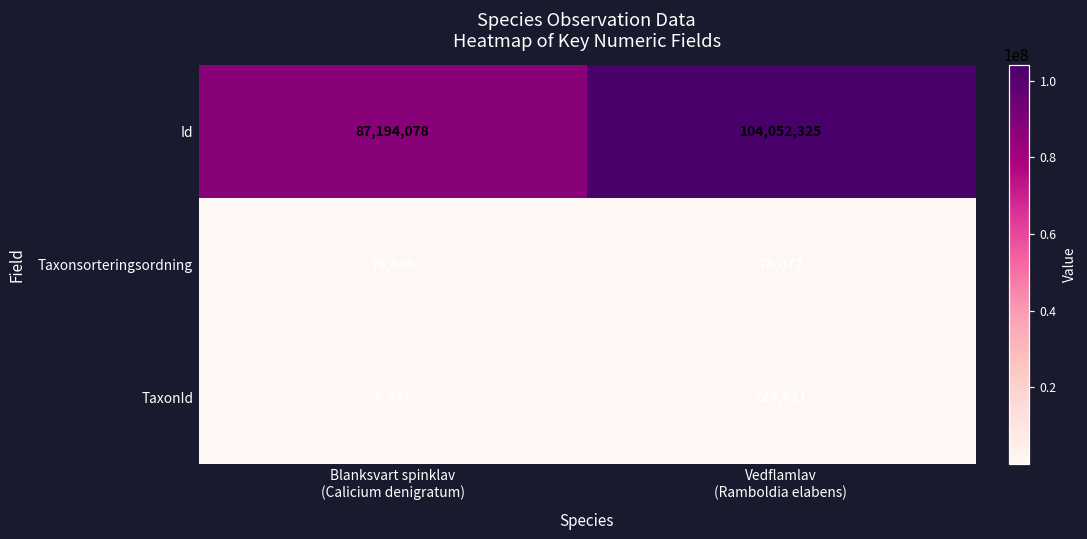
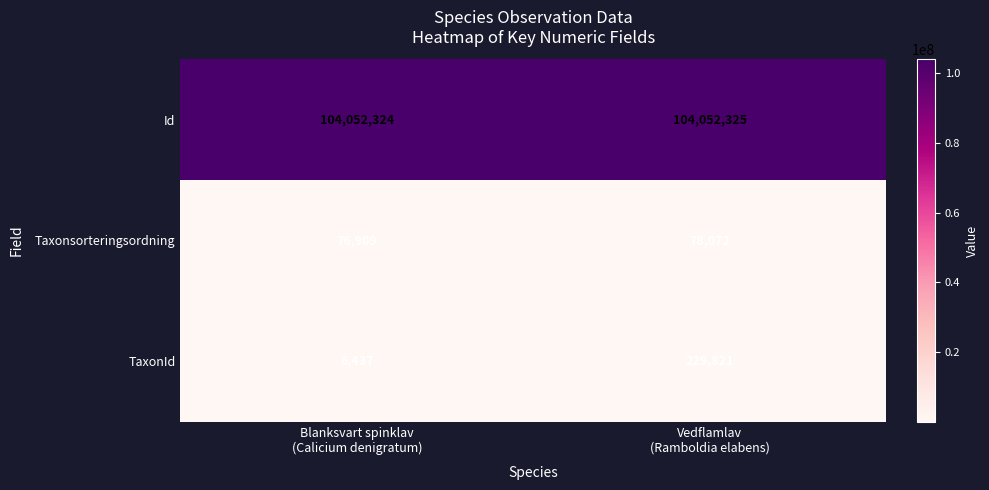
Id, Blanksvart spinklav (Calicium denigratum): 87,194,078 -> 104,052,324
